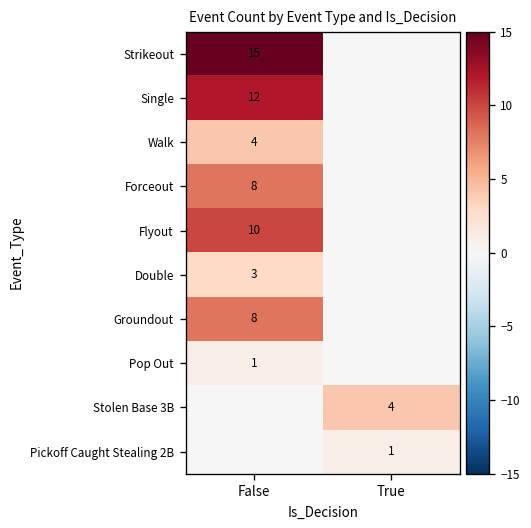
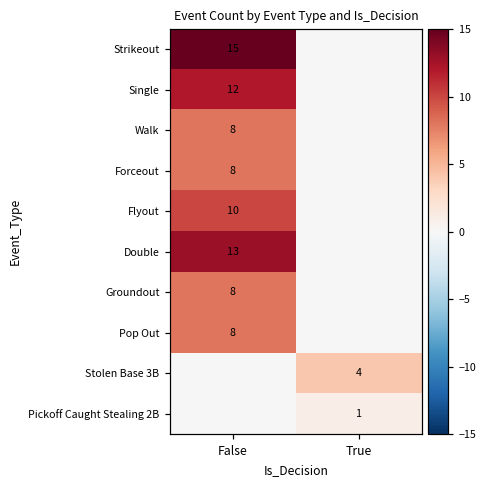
Walk, False: 4 -> 8
Double, False: 3 -> 13
Pop Out, False: 1 -> 8
